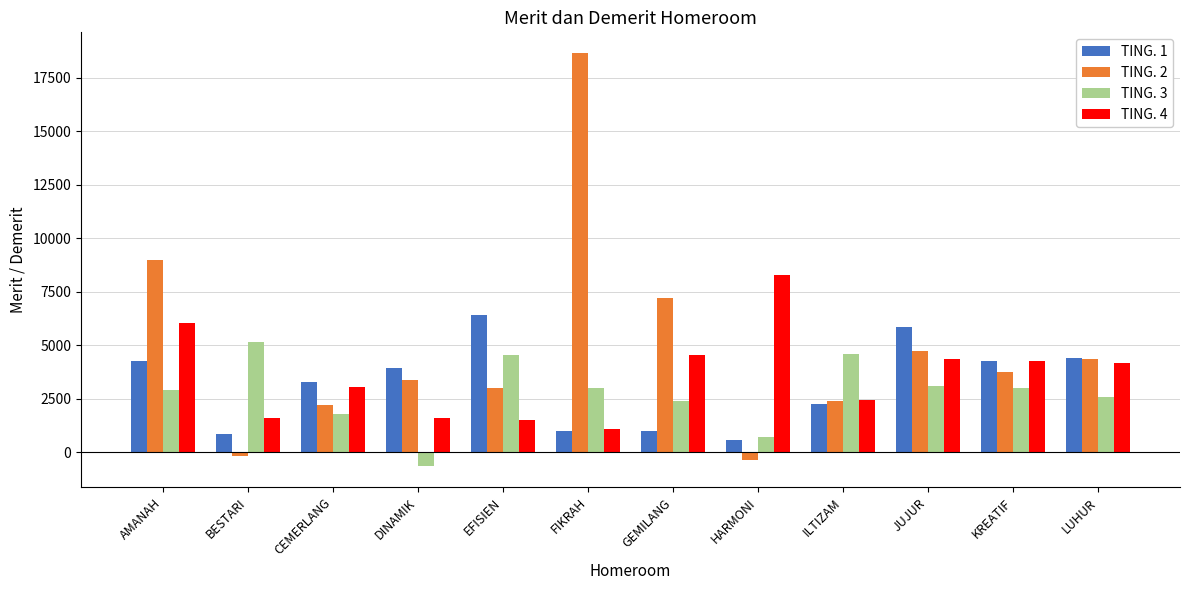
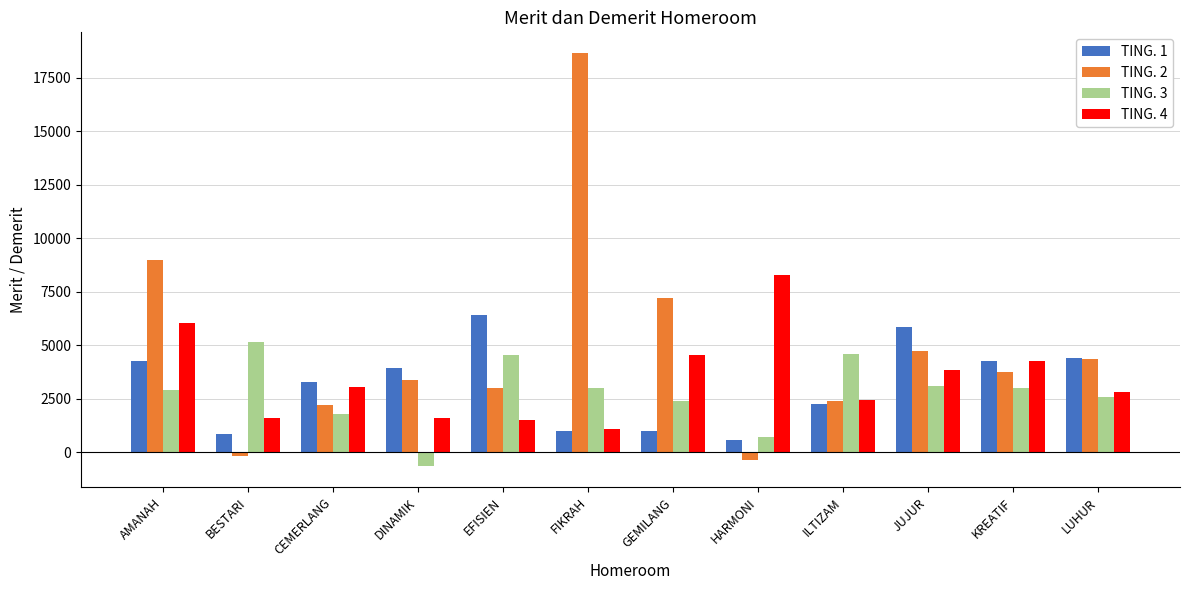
TING. 4, JUJUR: 4300 -> 3900
TING. 4, LUHUR: 4200 -> 2800
